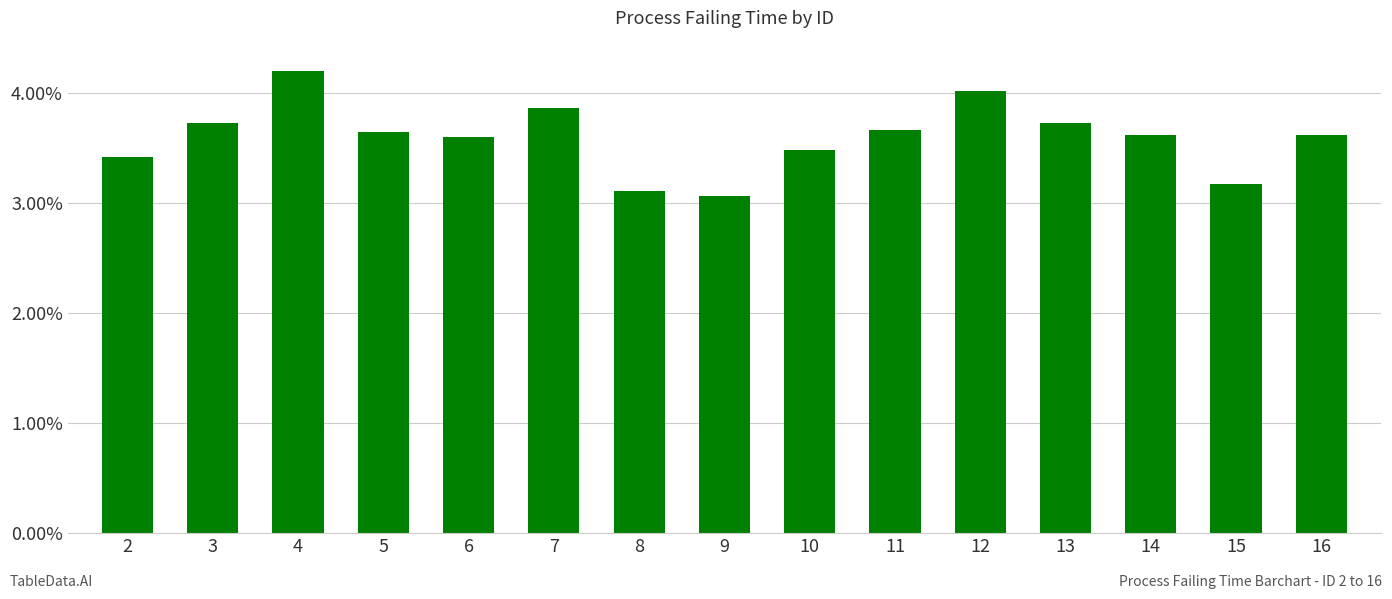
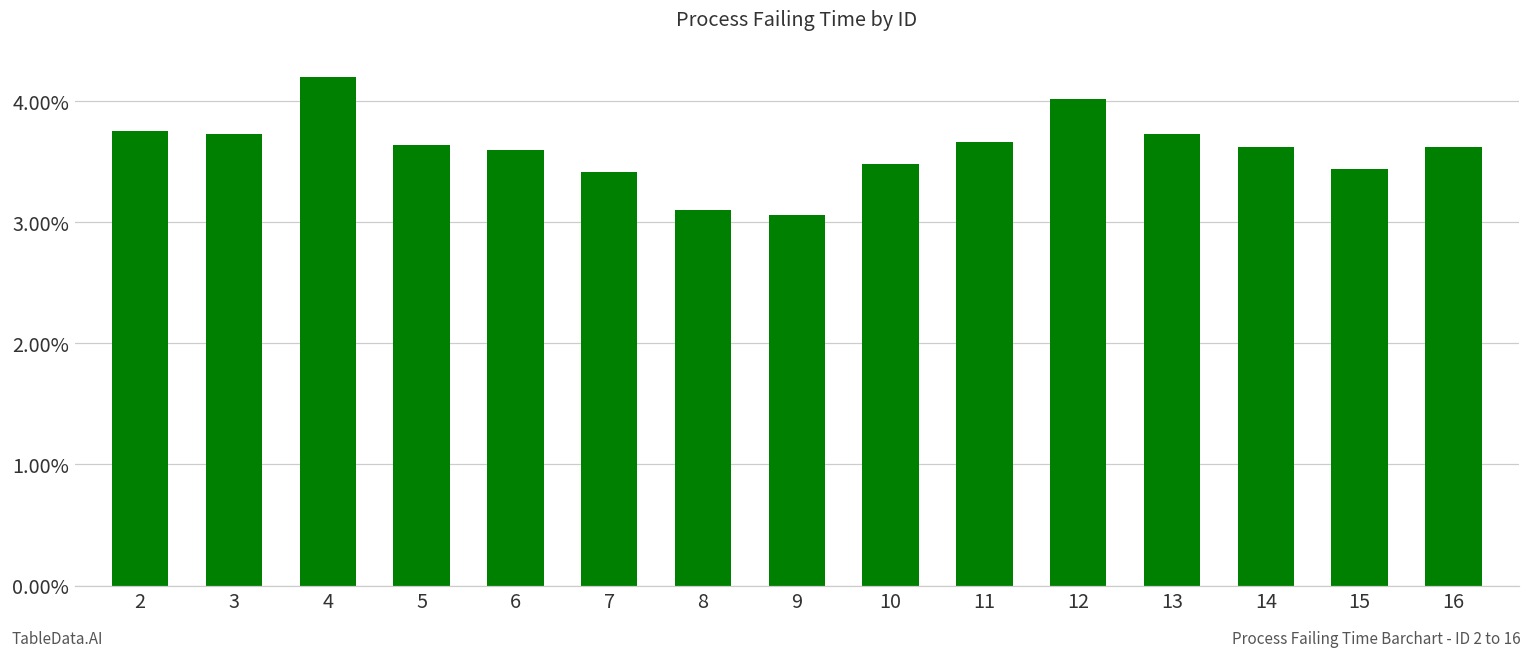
2: 3.42% -> 3.75%
7: 3.86% -> 3.42%
15: 3.17% -> 3.44%
